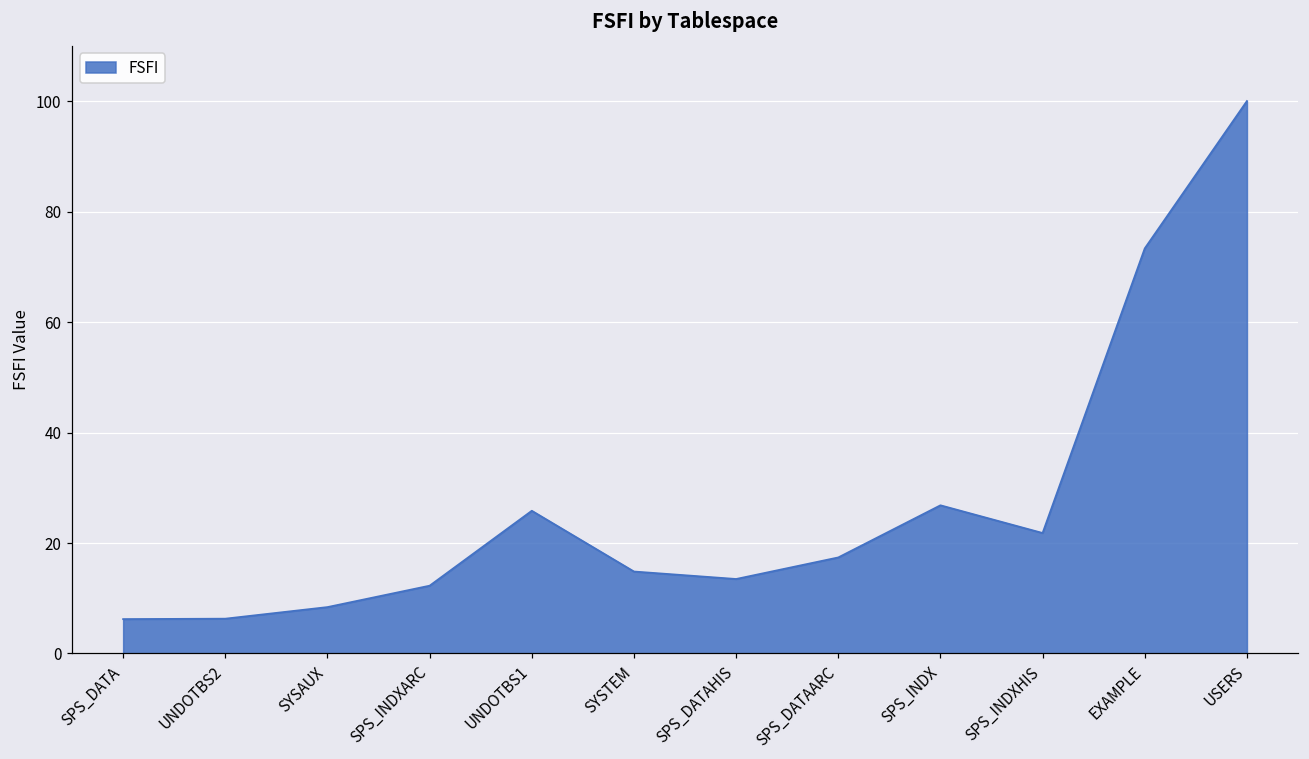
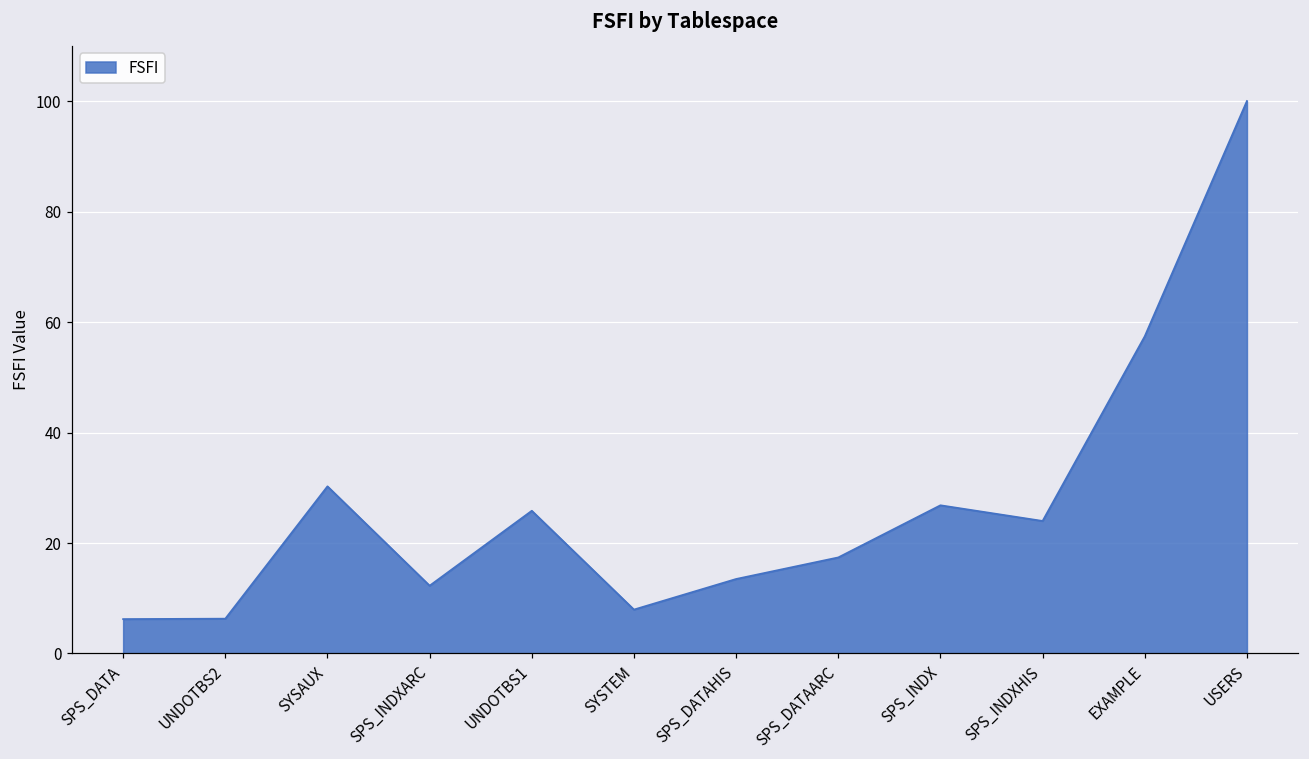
SYSAUX: 8 -> 30
SYSTEM: 15 -> 8
SPS_INDXHIS: 22 -> 24
EXAMPLE: 73 -> 57
